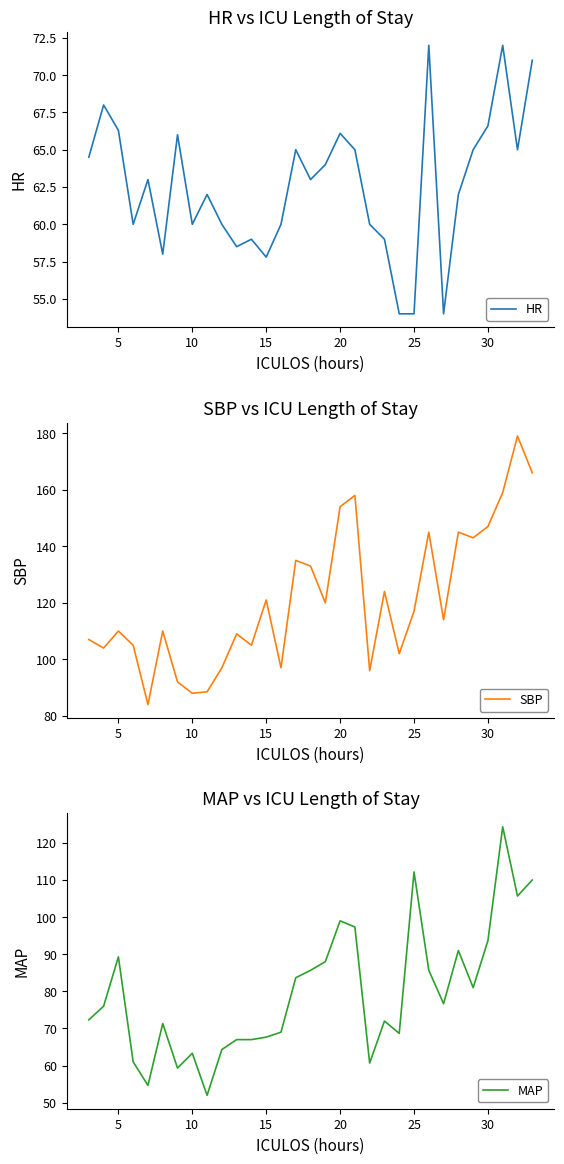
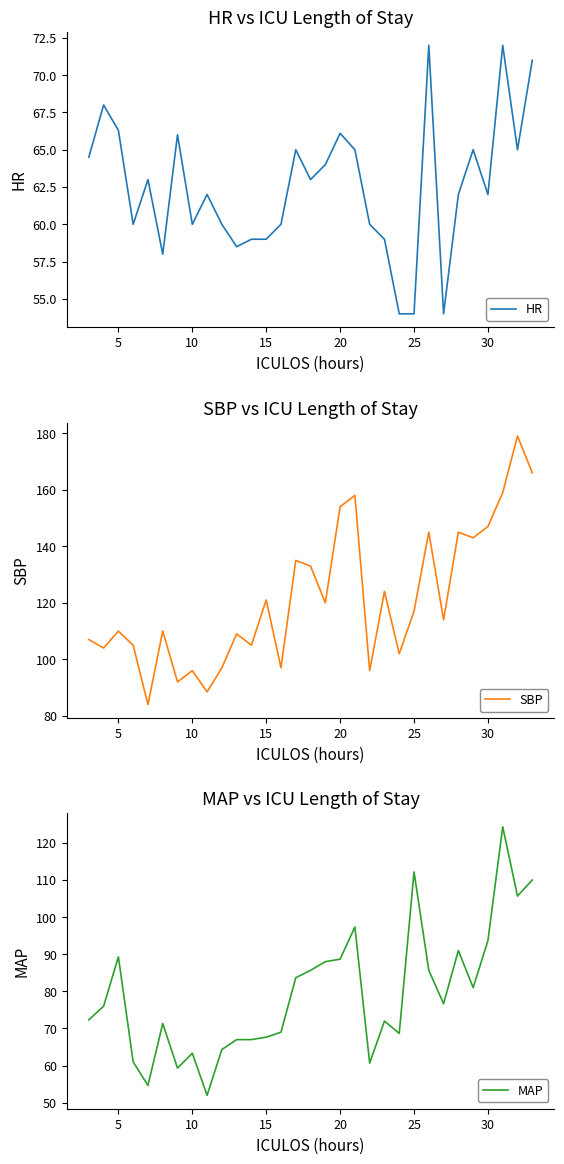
HR vs ICU Length of Stay, 15: 57.8 -> 59.0
HR vs ICU Length of Stay, 30: 66.6 -> 62.0
SBP vs ICU Length of Stay, 10: 88 -> 96
MAP vs ICU Length of Stay, 20: 99 -> 89
